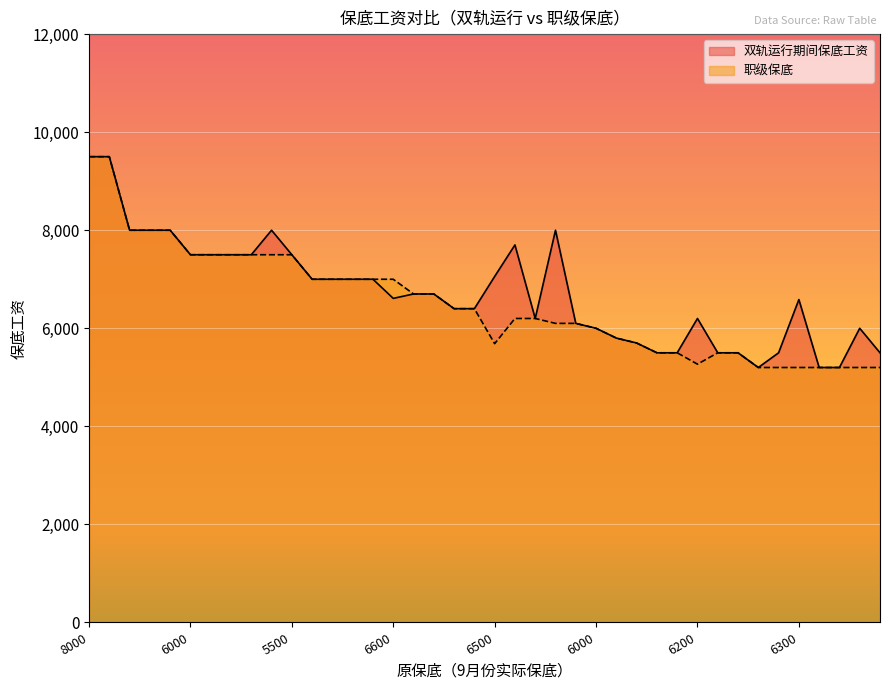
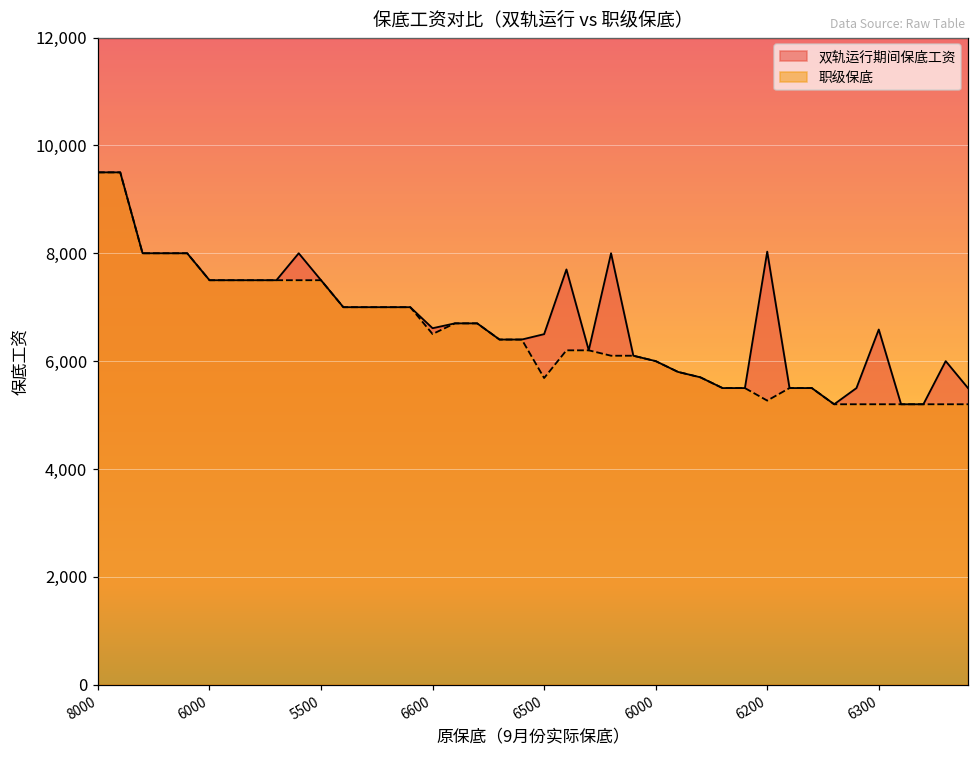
职级保底, 6600: 7,000 -> 6,500
双轨运行期间保底工资, 6500: 7,100 -> 6,500
双轨运行期间保底工资, 6200: 6,200 -> 8,000
